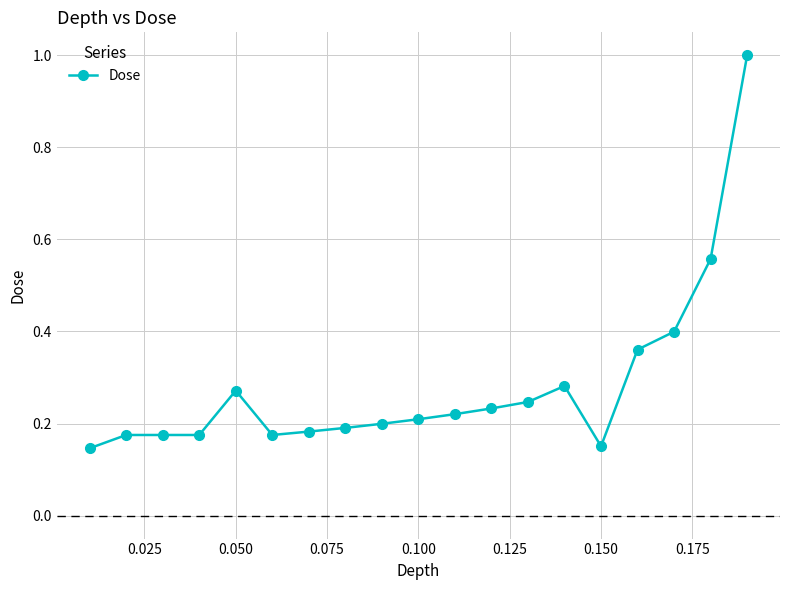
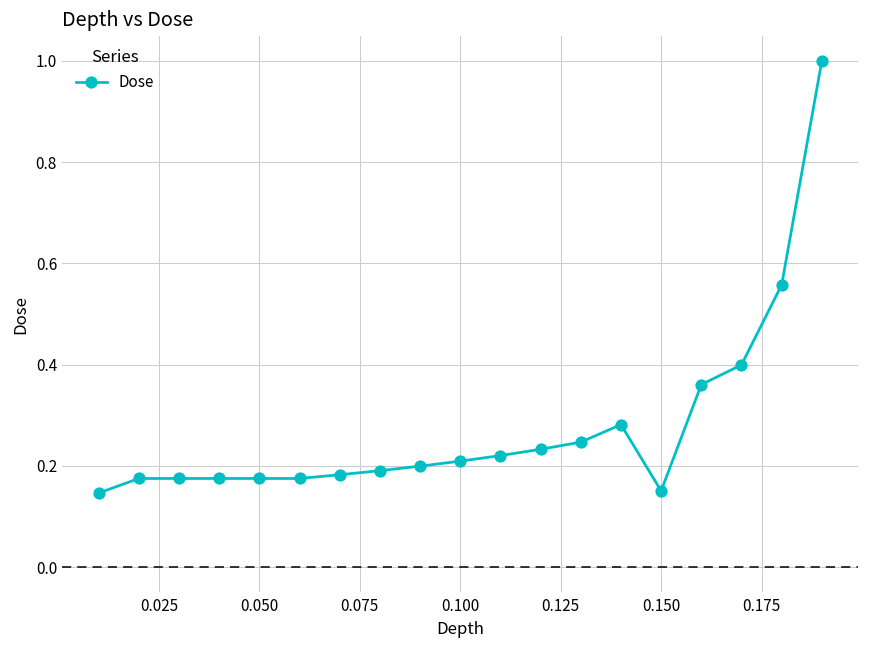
0.050: 0.27 -> 0.18
